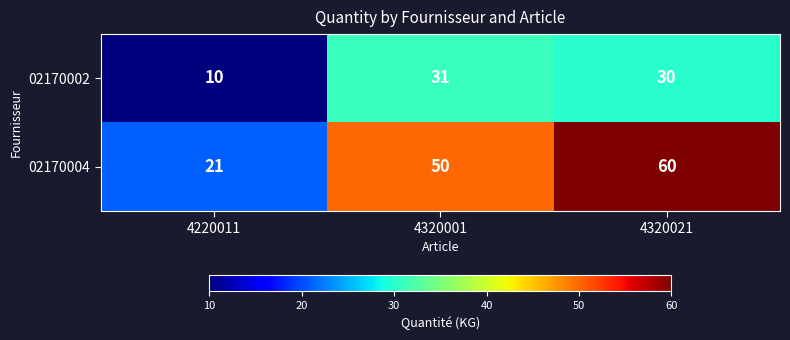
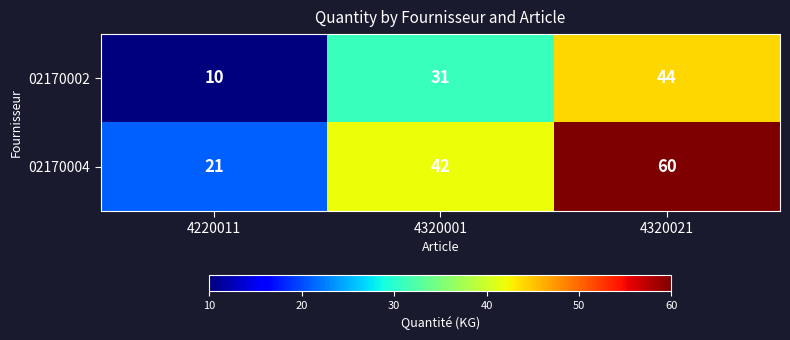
02170002, 4320021: 30 -> 44
02170004, 4320001: 50 -> 42
